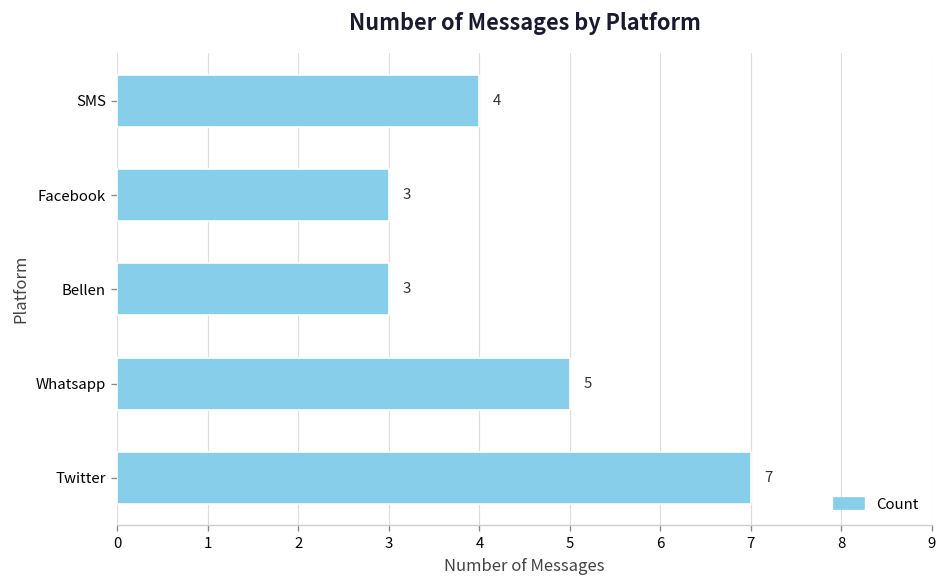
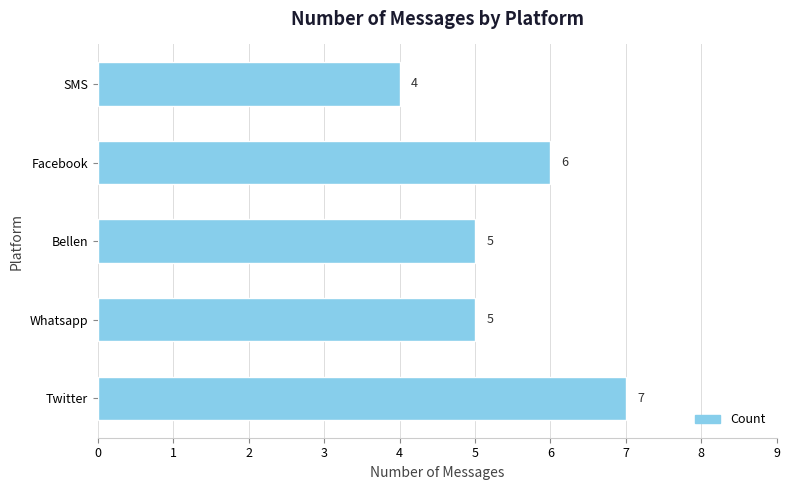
Facebook: 3 -> 6
Bellen: 3 -> 5
